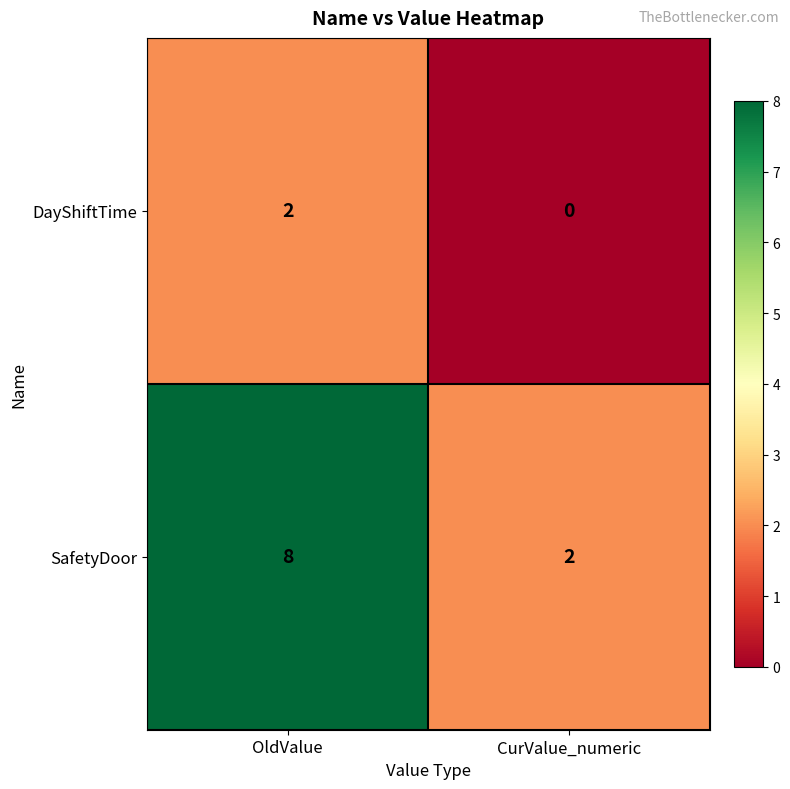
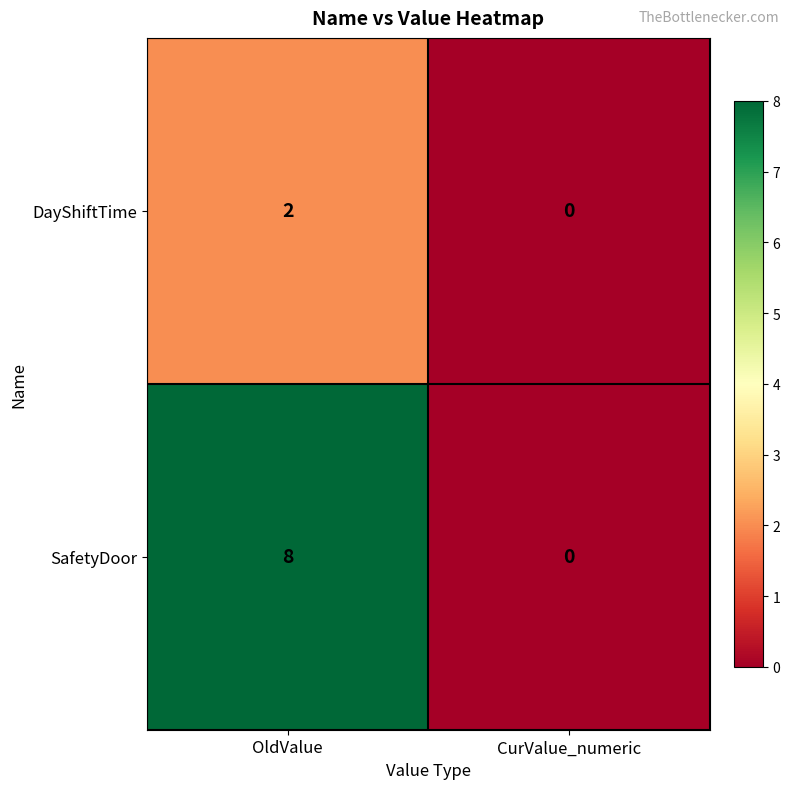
SafetyDoor, CurValue_numeric: 2 -> 0
